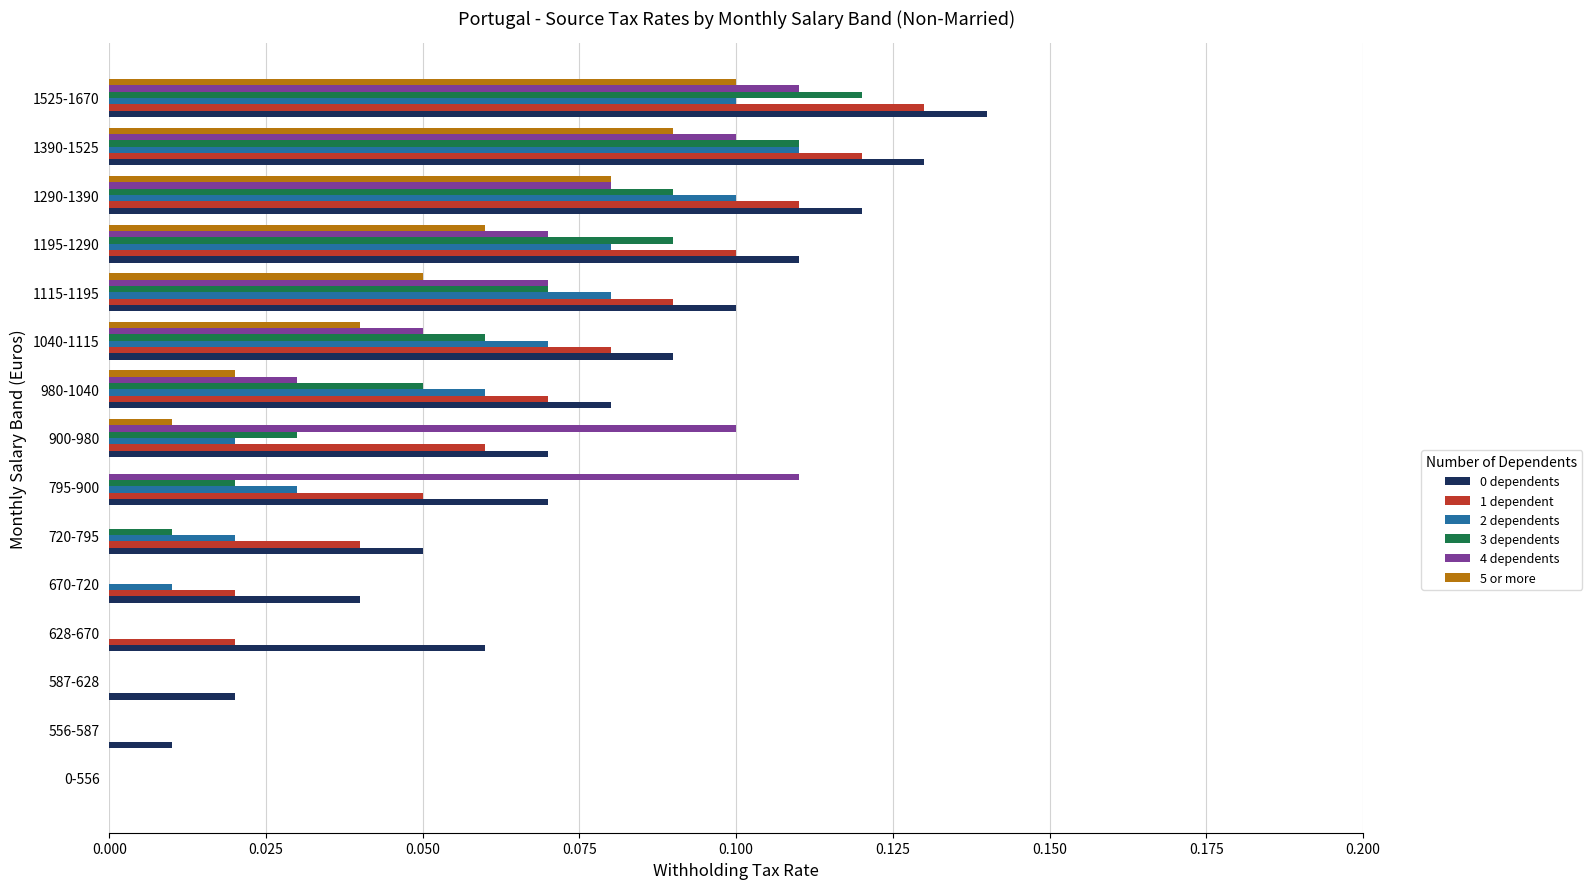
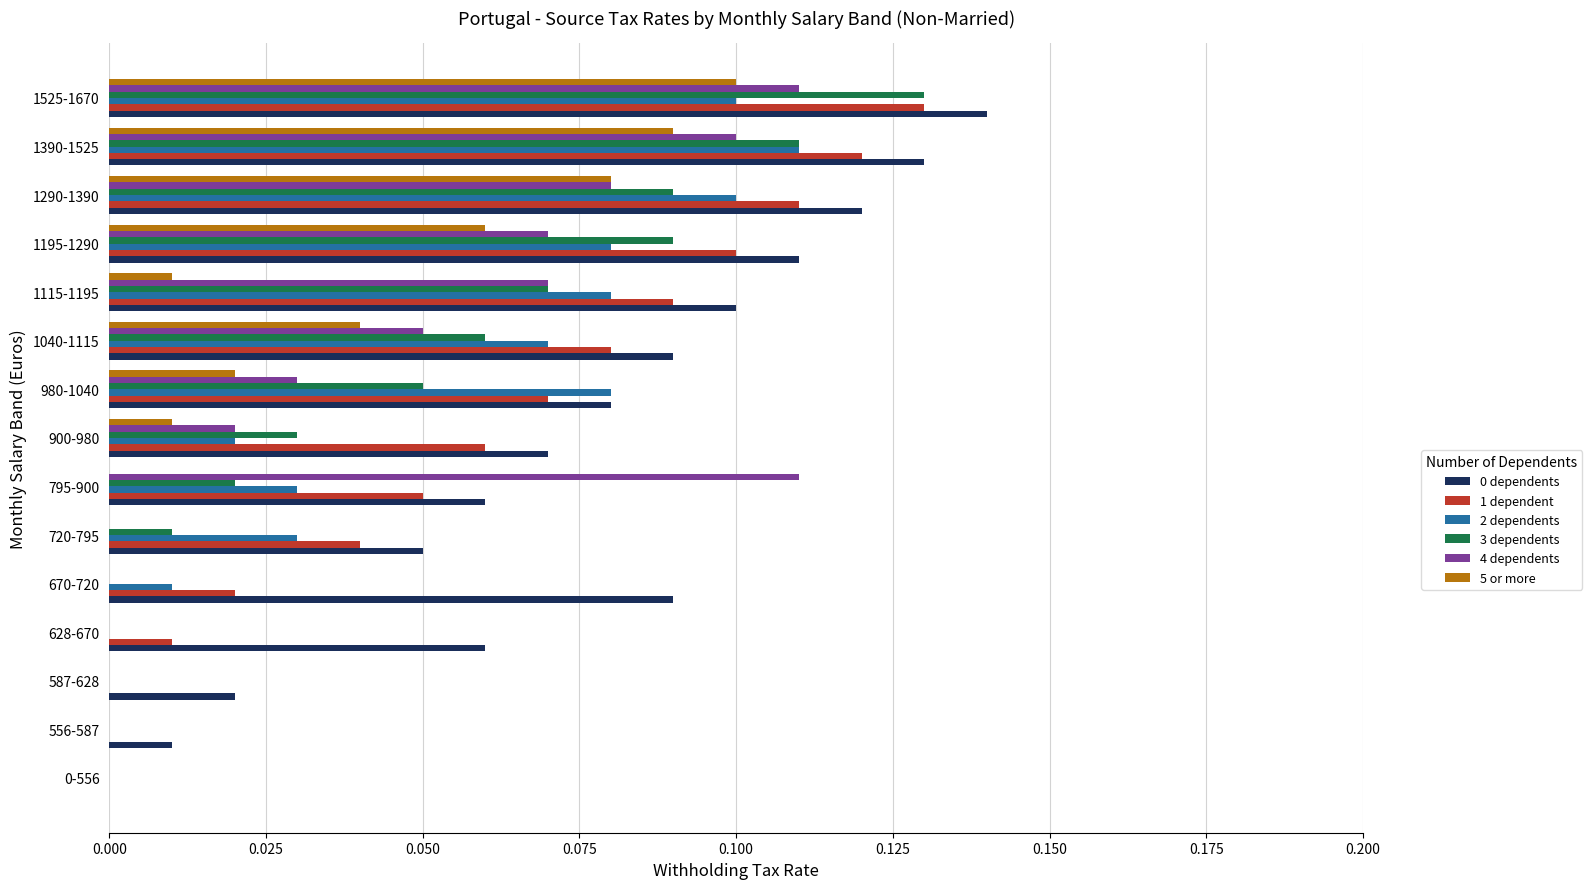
3 dependents, 1525-1670: 0.12 -> 0.13
5 or more, 1115-1195: 0.05 -> 0.01
2 dependents, 980-1040: 0.06 -> 0.08
4 dependents, 900-980: 0.10 -> 0.02
0 dependents, 795-900: 0.07 -> 0.06
2 dependents, 720-795: 0.02 -> 0.03
0 dependents, 670-720: 0.04 -> 0.09
1 dependent, 628-670: 0.02 -> 0.01
